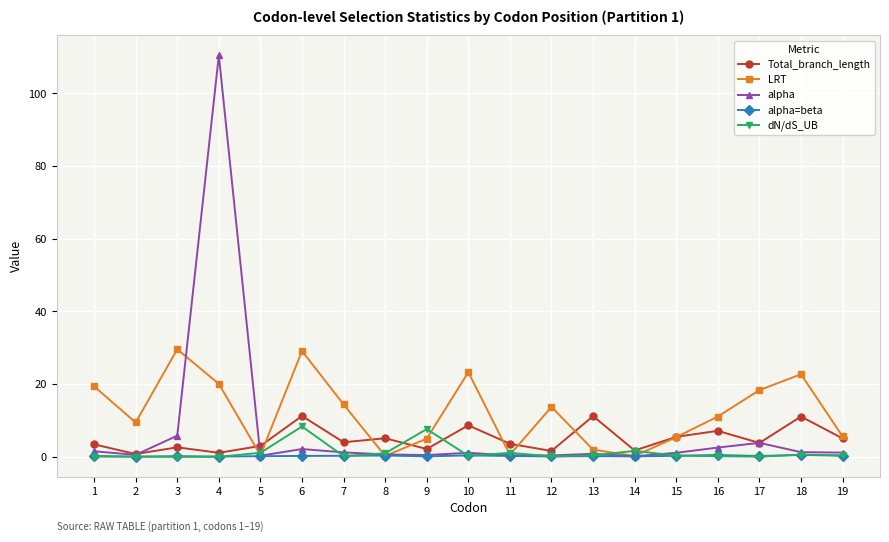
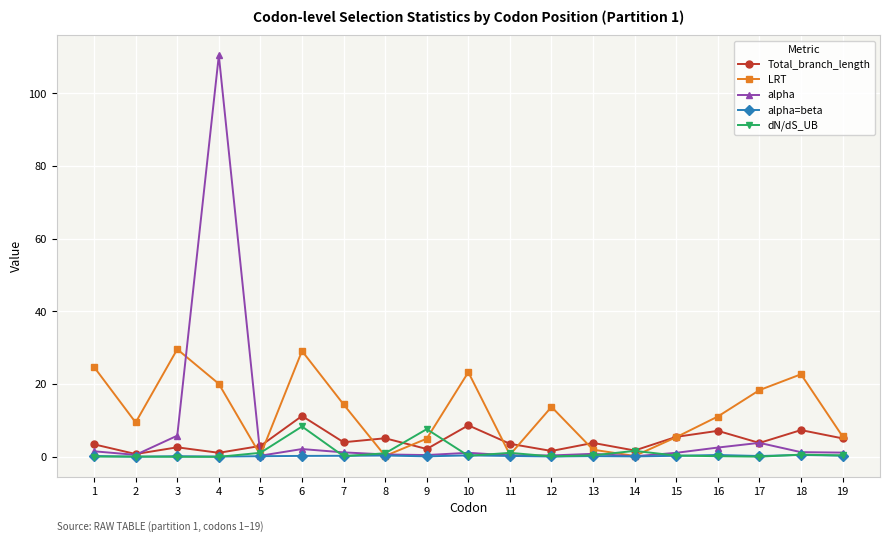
LRT, 1: 19 -> 25
Total_branch_length, 13: 11 -> 4
Total_branch_length, 18: 11 -> 7
